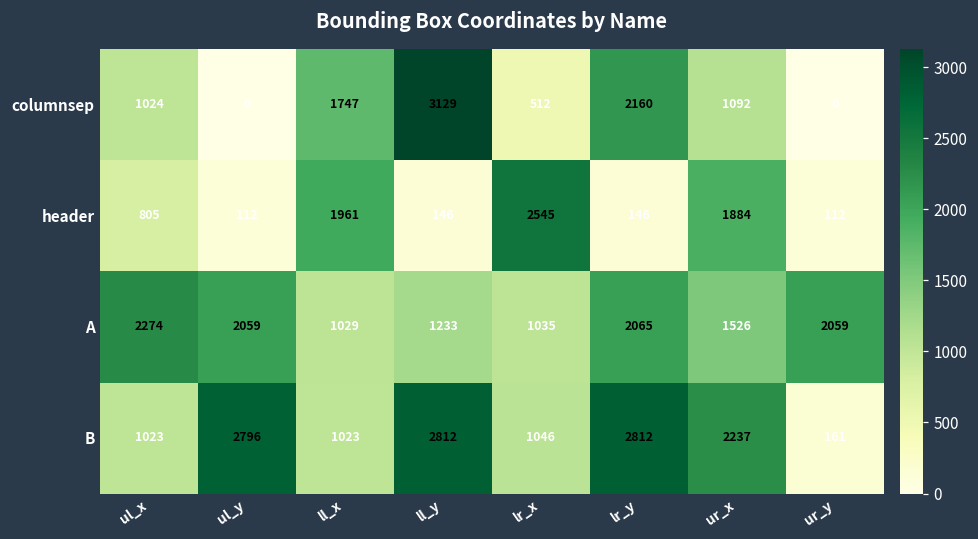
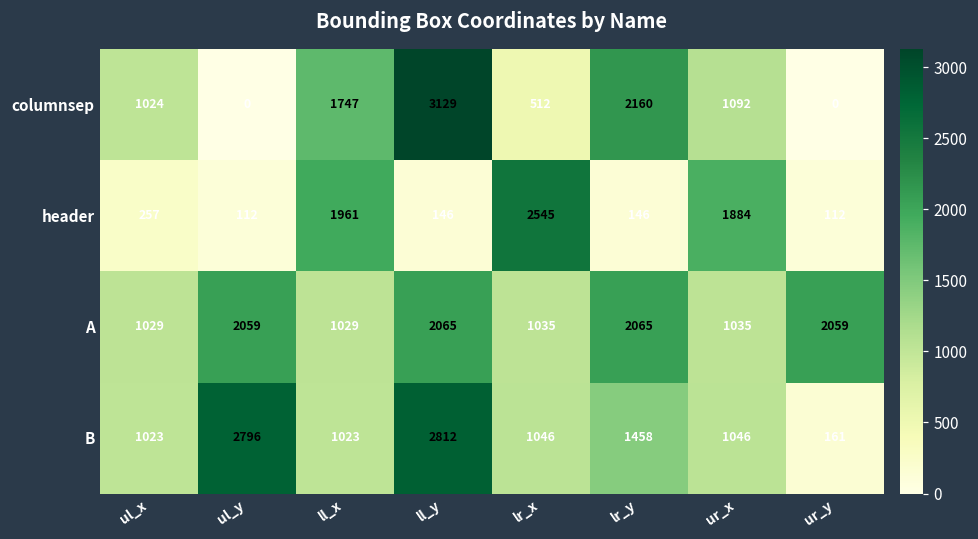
header, ul_x: 805 -> 257
A, ul_x: 2274 -> 1029
A, ll_y: 1233 -> 2065
A, ur_x: 1526 -> 1035
B, lr_y: 2812 -> 1458
B, ur_x: 2237 -> 1046
